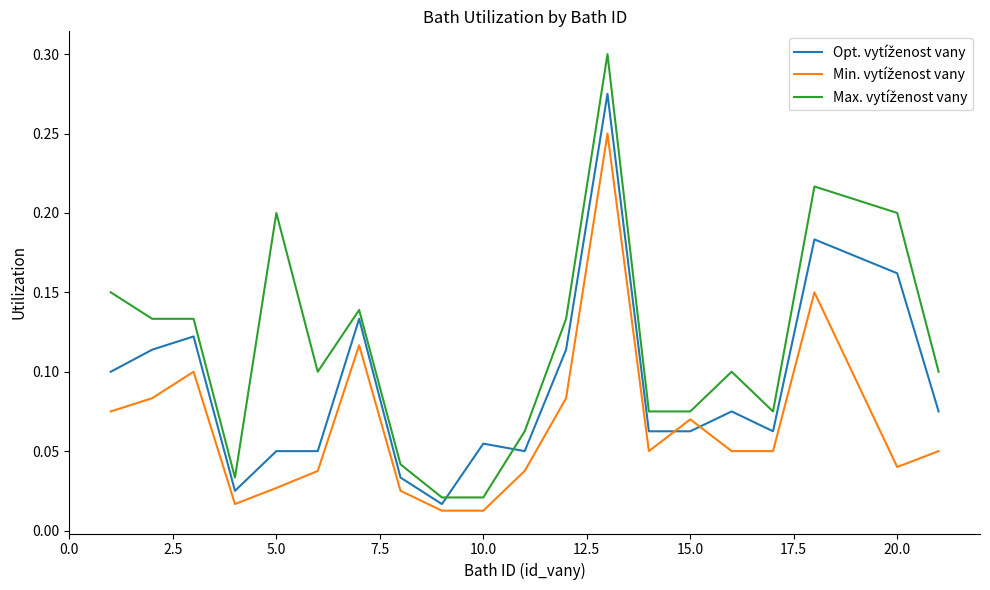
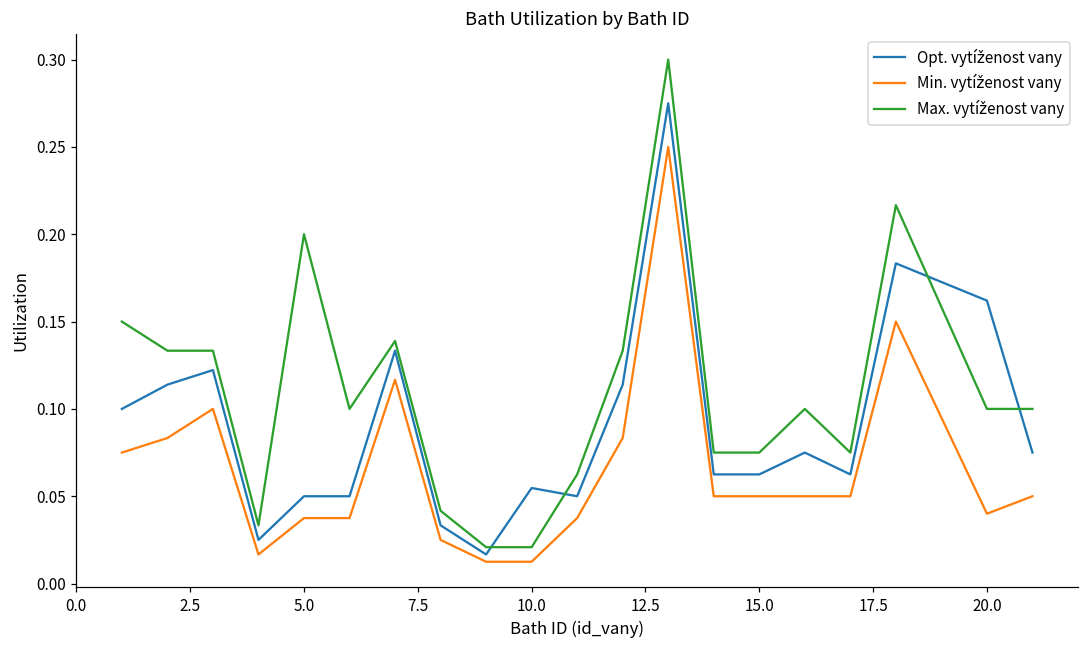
Min. vytíženost vany, 5.0: 0.027 -> 0.038
Min. vytíženost vany, 15.0: 0.07 -> 0.05
Max. vytíženost vany, 20.0: 0.2 -> 0.1
